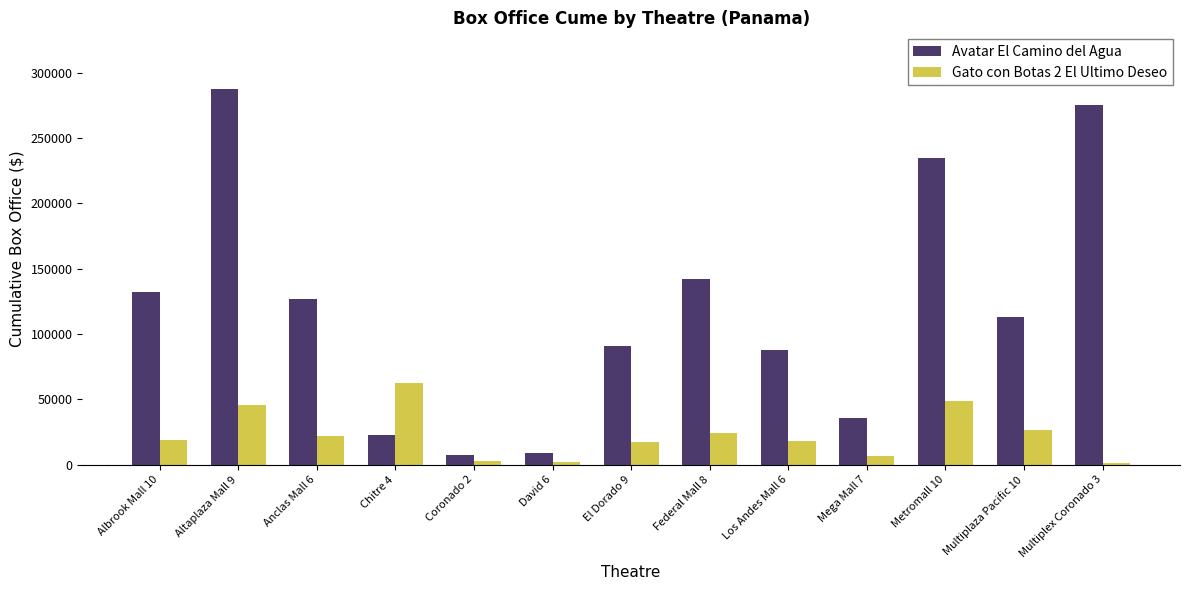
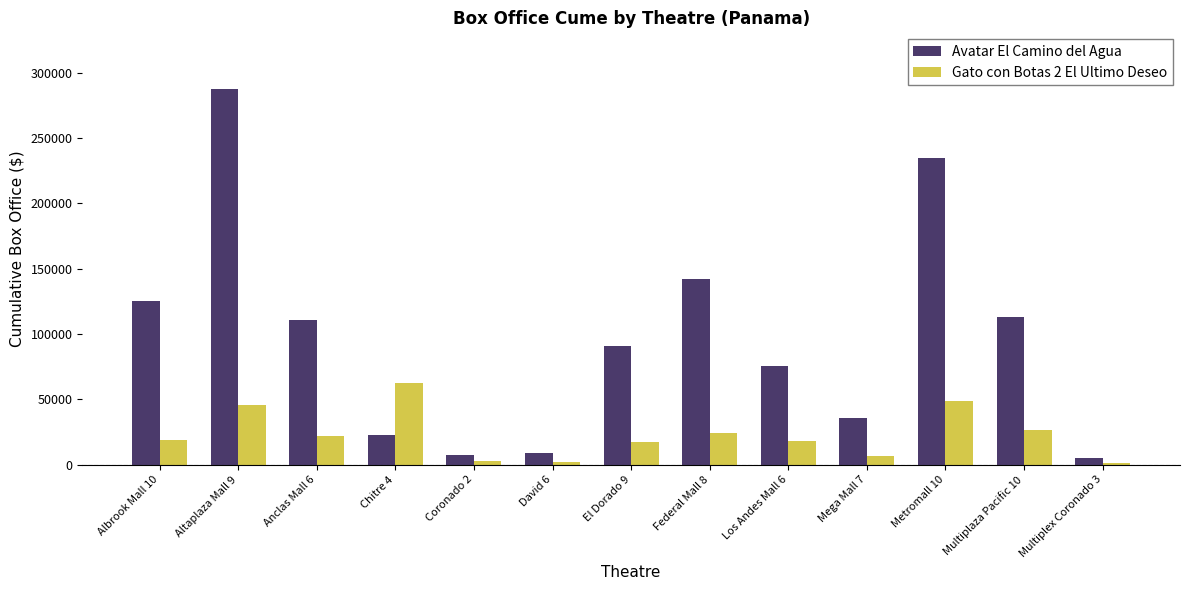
Avatar El Camino del Agua, Albrook Mall 10: 132000 -> 125000
Avatar El Camino del Agua, Anclas Mall 6: 127000 -> 111000
Avatar El Camino del Agua, Los Andes Mall 6: 87000 -> 75000
Avatar El Camino del Agua, Multiplex Coronado 3: 275000 -> 5000
